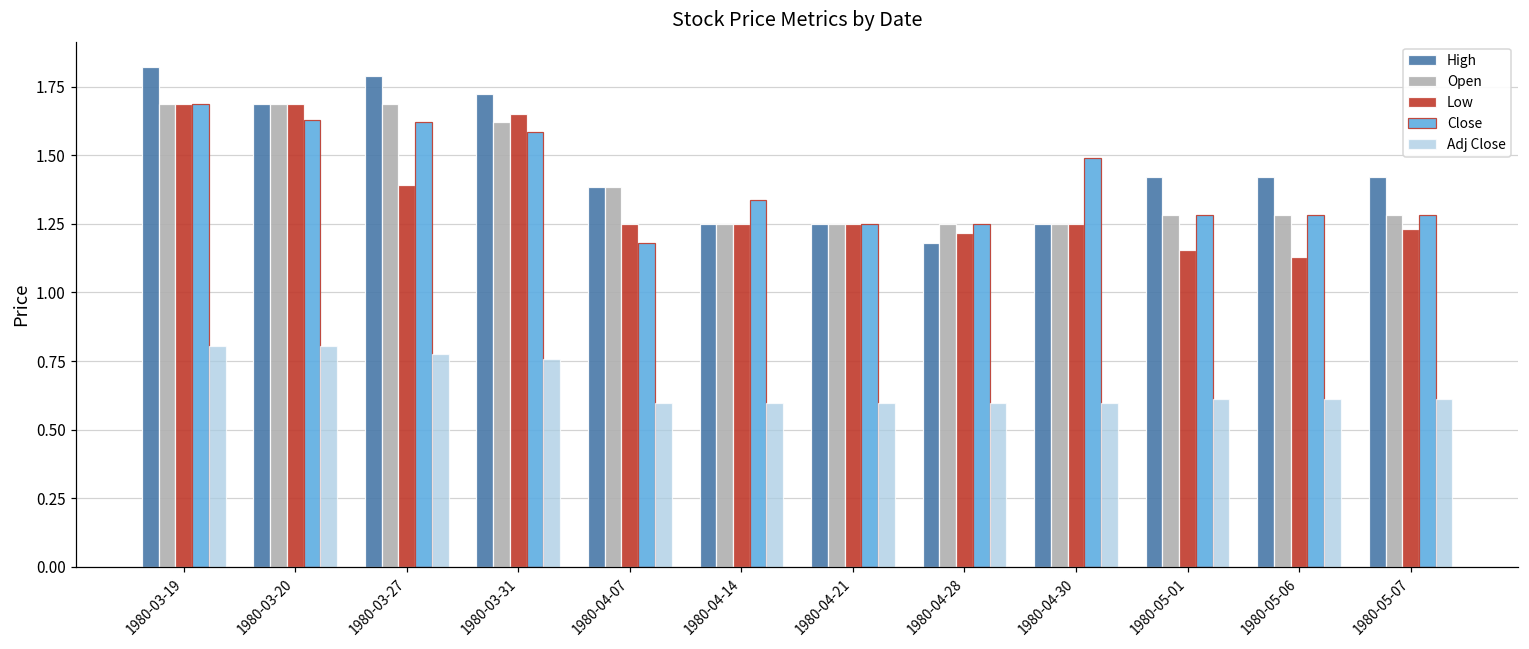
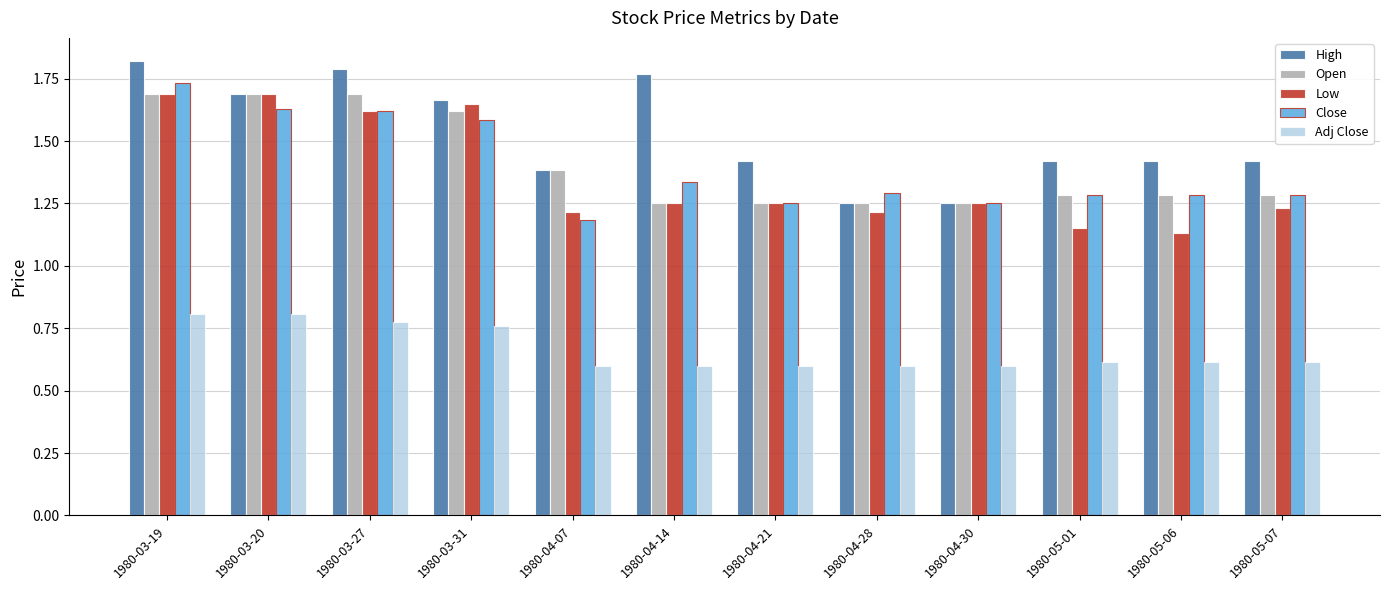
Close, 1980-03-19: 1.69 -> 1.73
Low, 1980-03-27: 1.39 -> 1.62
High, 1980-03-31: 1.72 -> 1.67
Low, 1980-04-07: 1.25 -> 1.21
High, 1980-04-14: 1.25 -> 1.77
High, 1980-04-21: 1.25 -> 1.42
High, 1980-04-28: 1.18 -> 1.25
Close, 1980-04-28: 1.25 -> 1.29
Close, 1980-04-30: 1.49 -> 1.25
